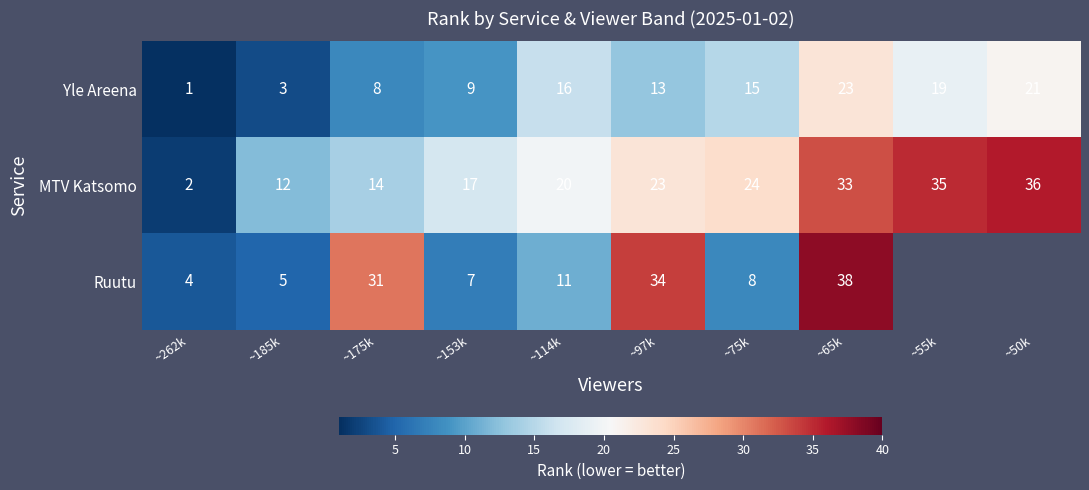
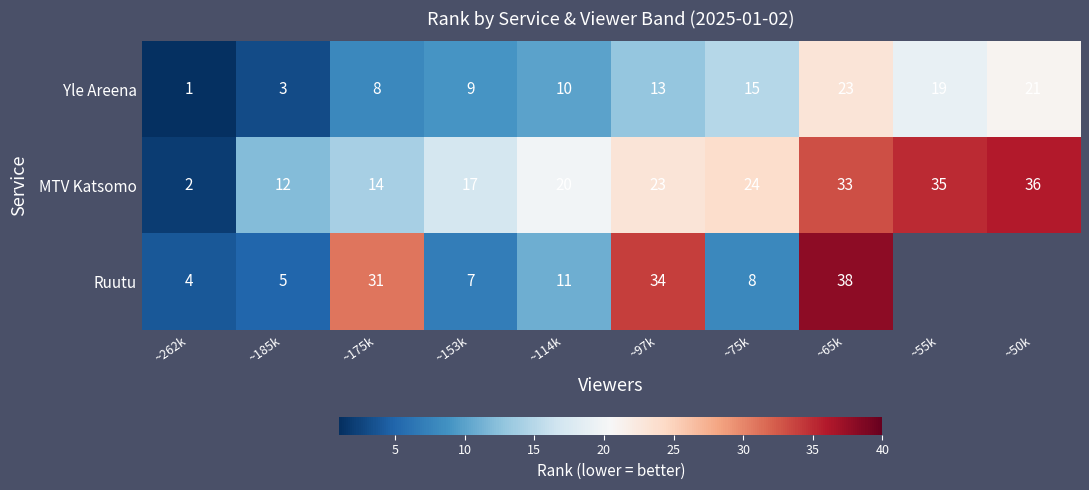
Yle Areena, ~114k: 16 -> 10
